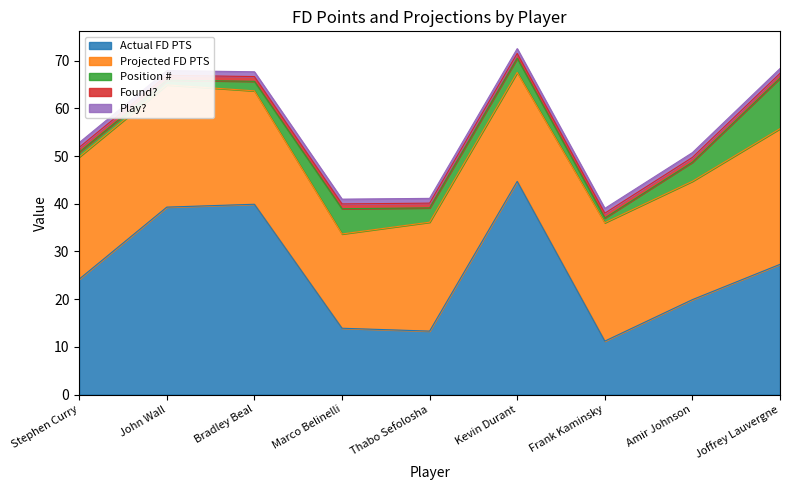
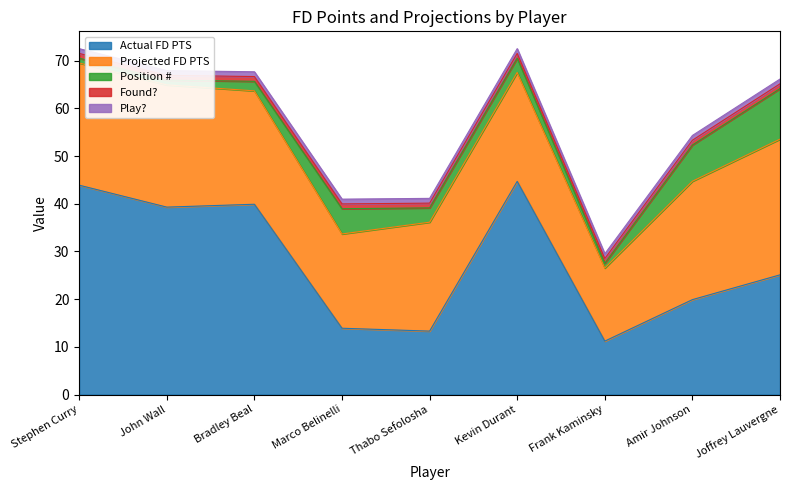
Actual FD PTS, Stephen Curry: 24 -> 44
Projected FD PTS, Frank Kaminsky: 25 -> 15
Position #, Amir Johnson: 4 -> 8
Actual FD PTS, Joffrey Lauvergne: 27 -> 25
